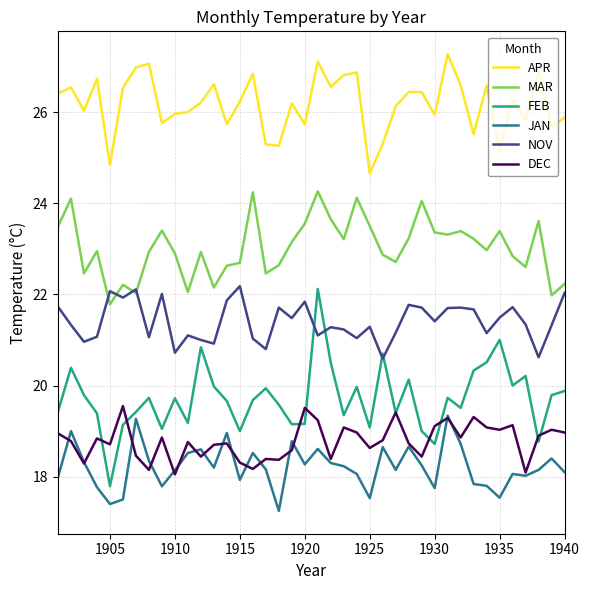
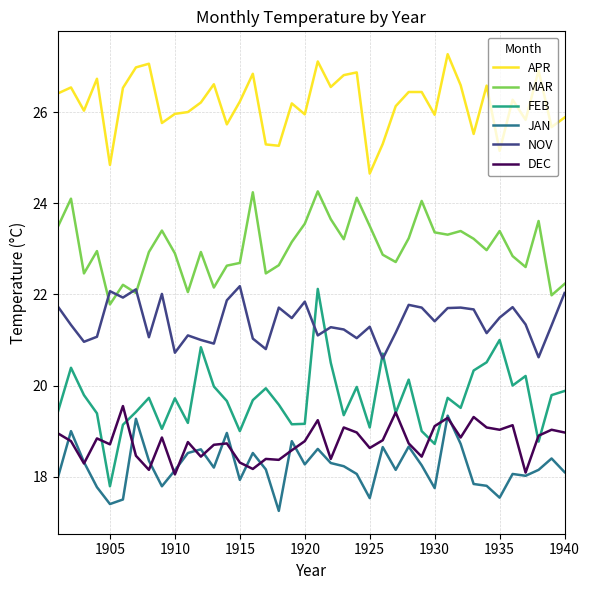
APR, 1920: 25.7 -> 26.0
DEC, 1920: 19.5 -> 18.8
